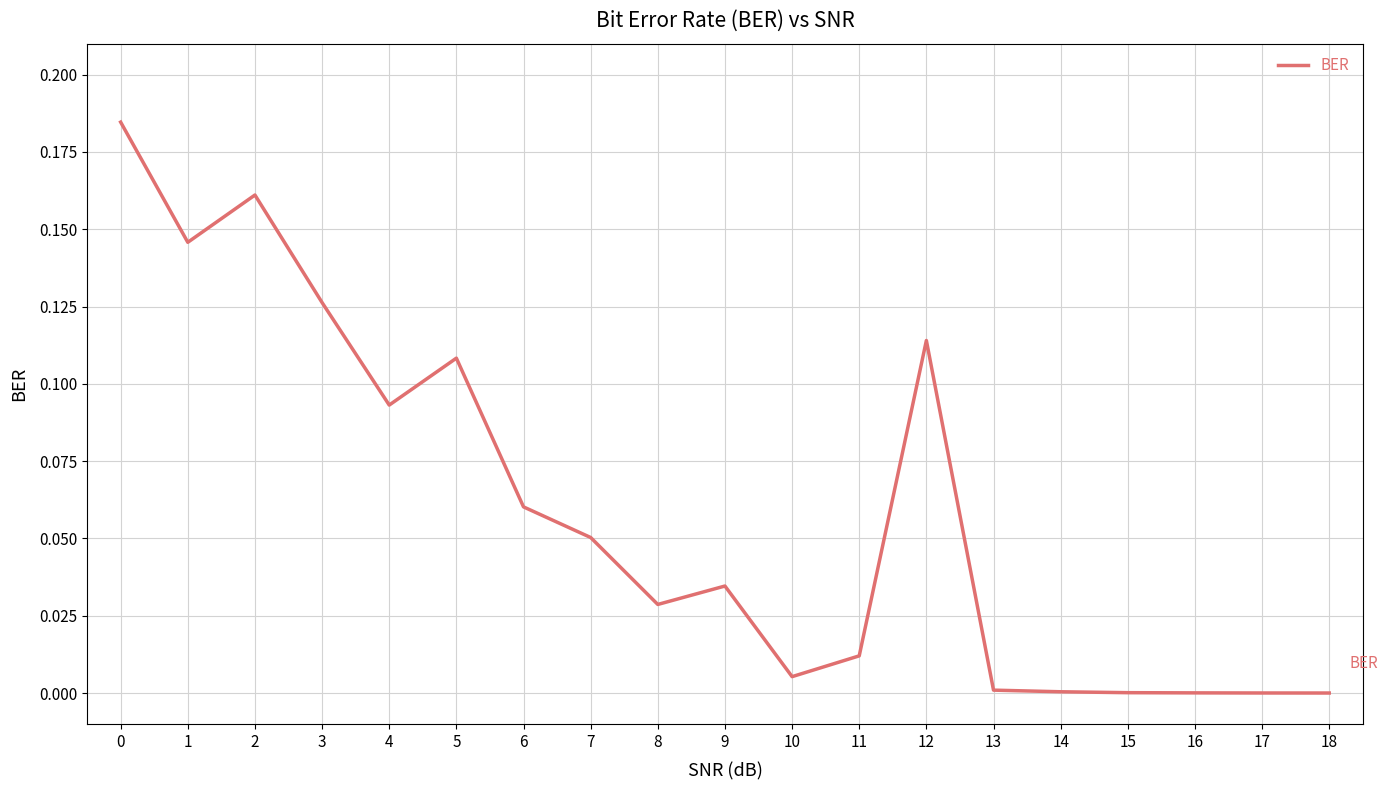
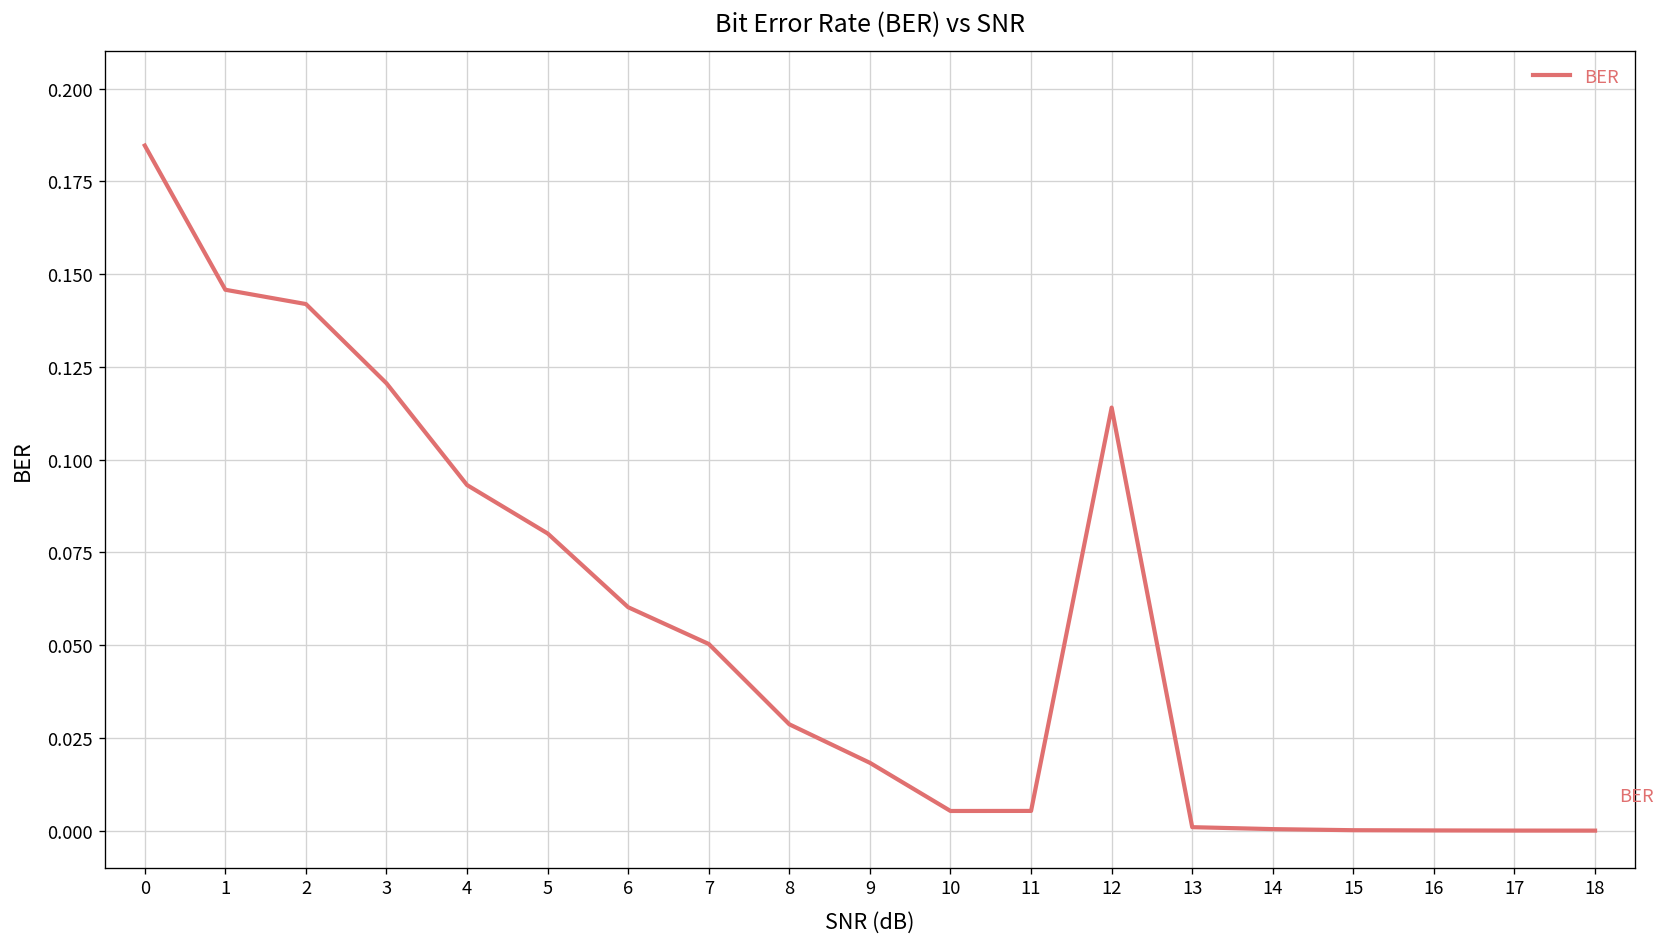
2: 0.161 -> 0.142
3: 0.126 -> 0.121
5: 0.108 -> 0.080
9: 0.035 -> 0.018
11: 0.012 -> 0.005
